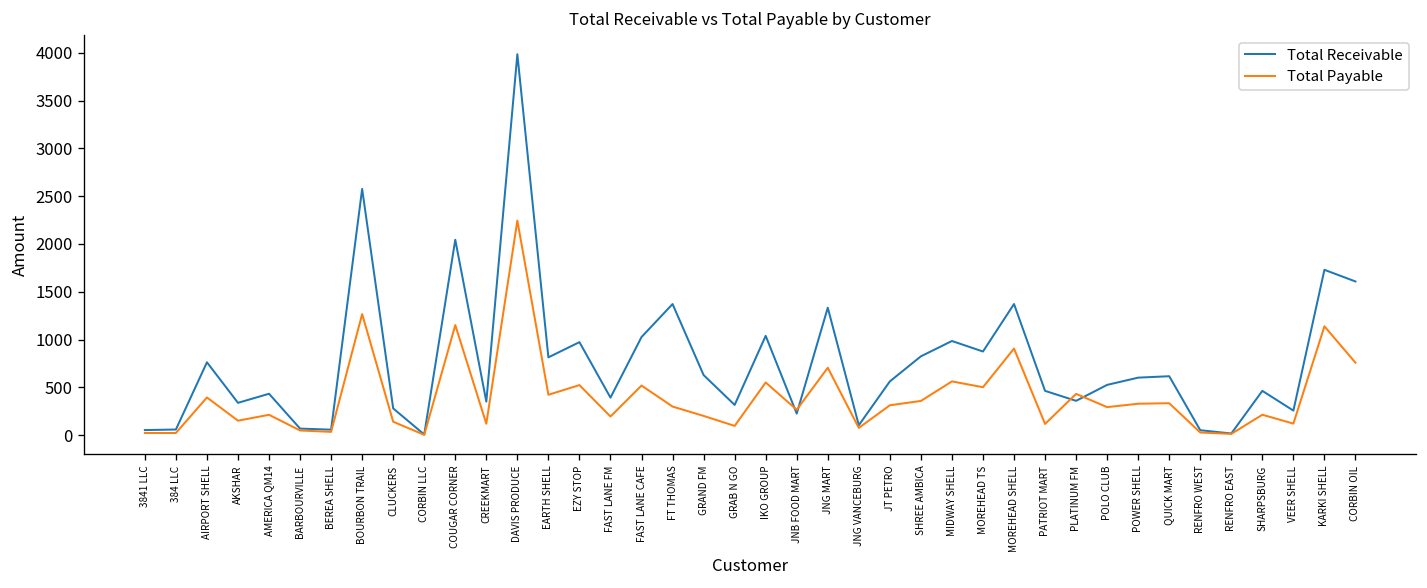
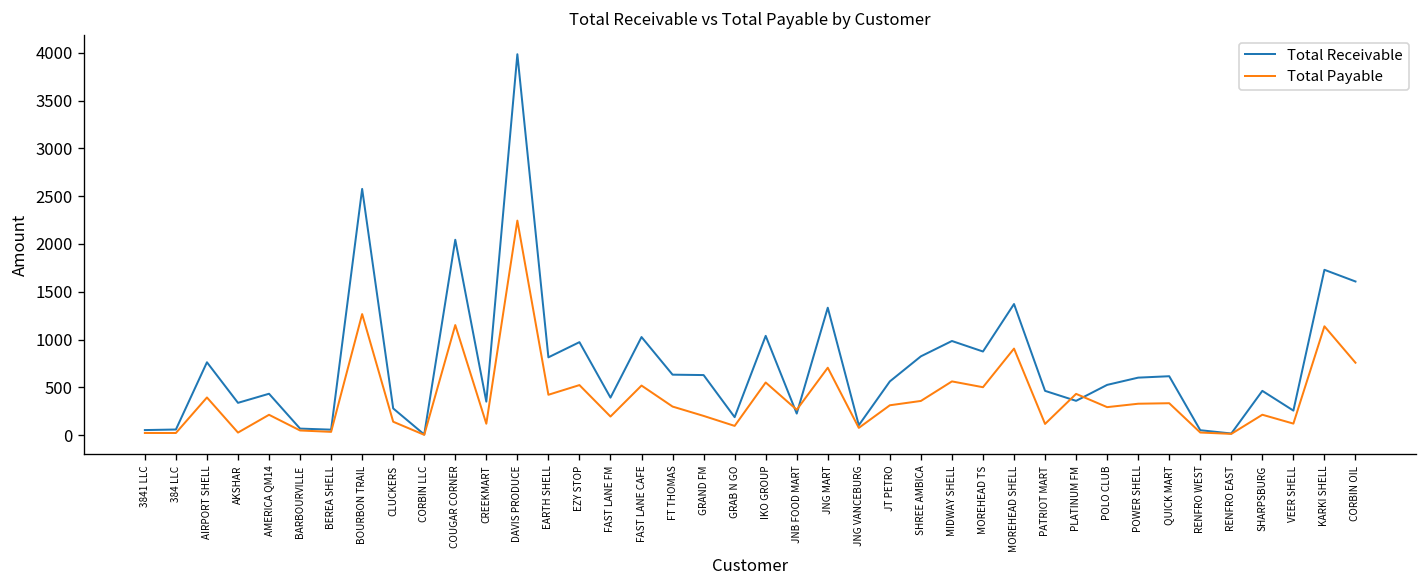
Total Payable, AKSHAR: 200 -> 0
Total Receivable, FT THOMAS: 1400 -> 600
Total Receivable, GRAB N GO: 300 -> 200
